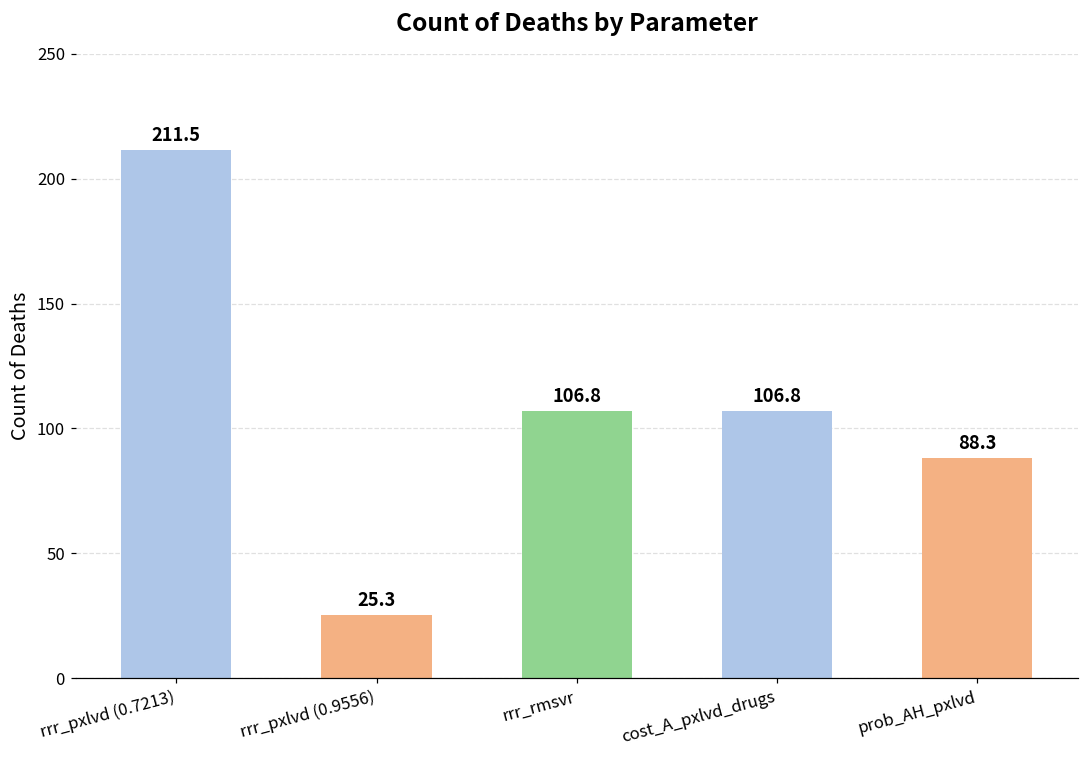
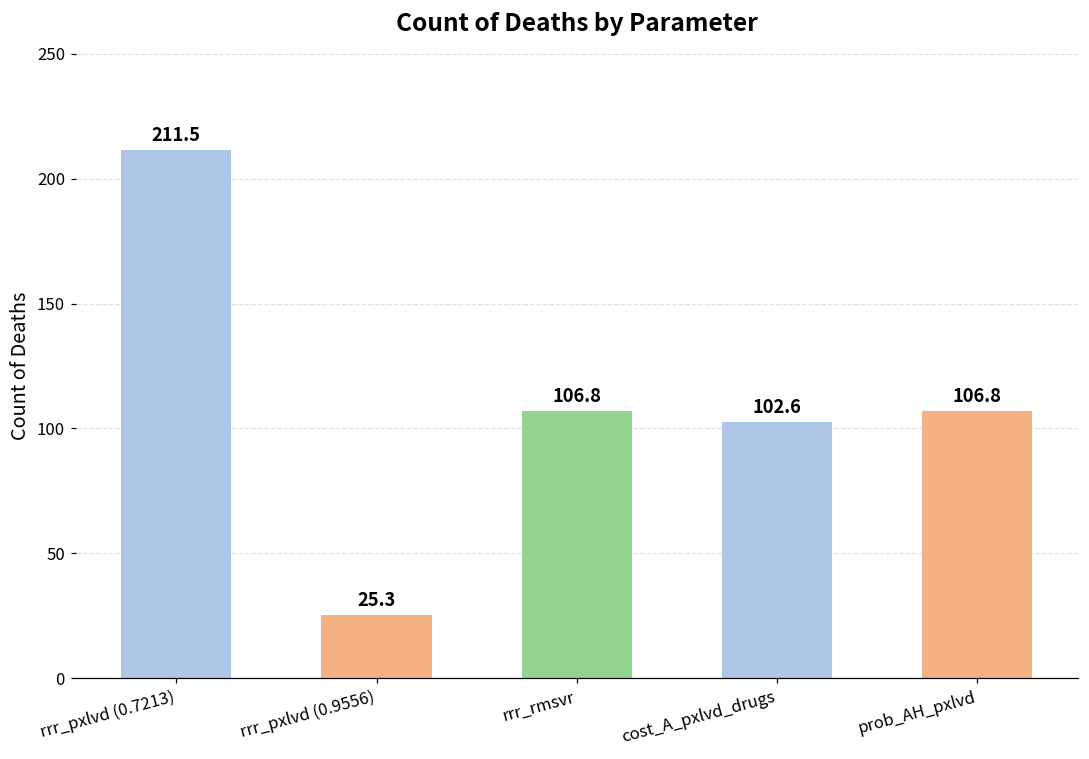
cost_A_pxlvd_drugs: 106.8 -> 102.6
prob_AH_pxlvd: 88.3 -> 106.8
